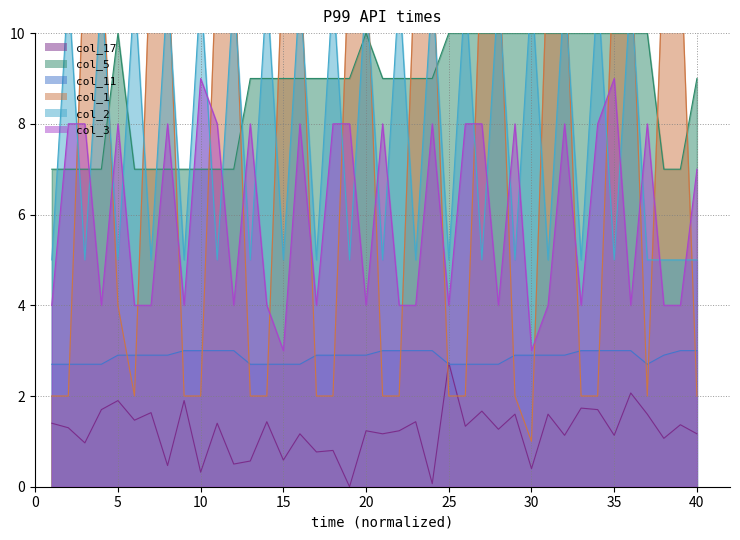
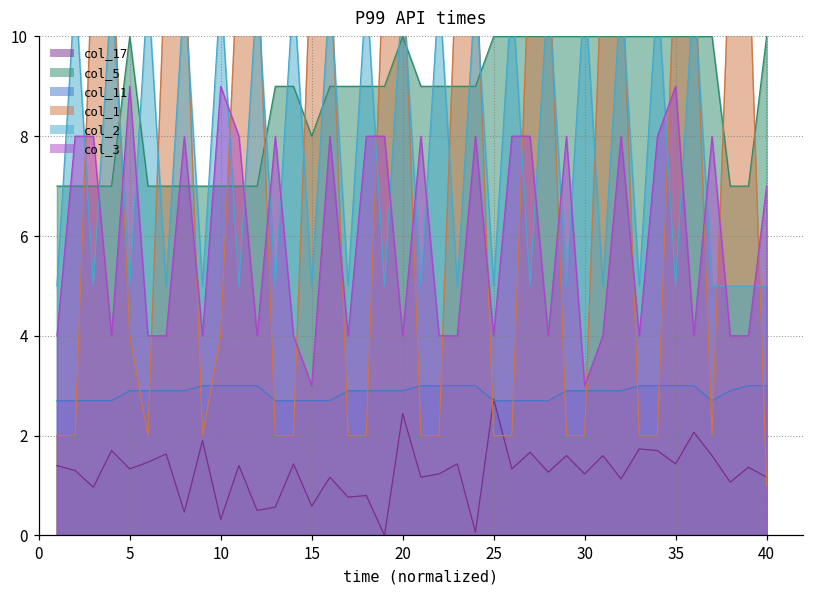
col_17, 5: 1.9 -> 1.3
col_3, 5: 8 -> 9
col_1, 10: 2 -> 4
col_5, 15: 9 -> 8
col_17, 20: 1.2 -> 2.4
col_17, 30: 0.4 -> 1.2
col_1, 30: 1 -> 2
col_17, 35: 1.1 -> 1.4
col_5, 40: 9 -> 10
col_1, 40: 2 -> 1
